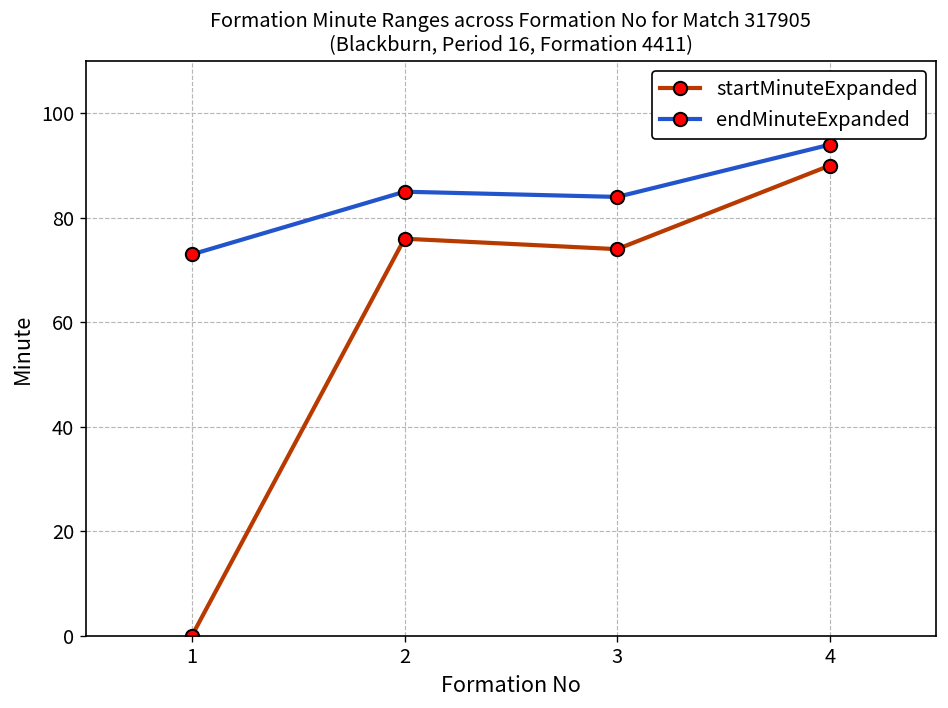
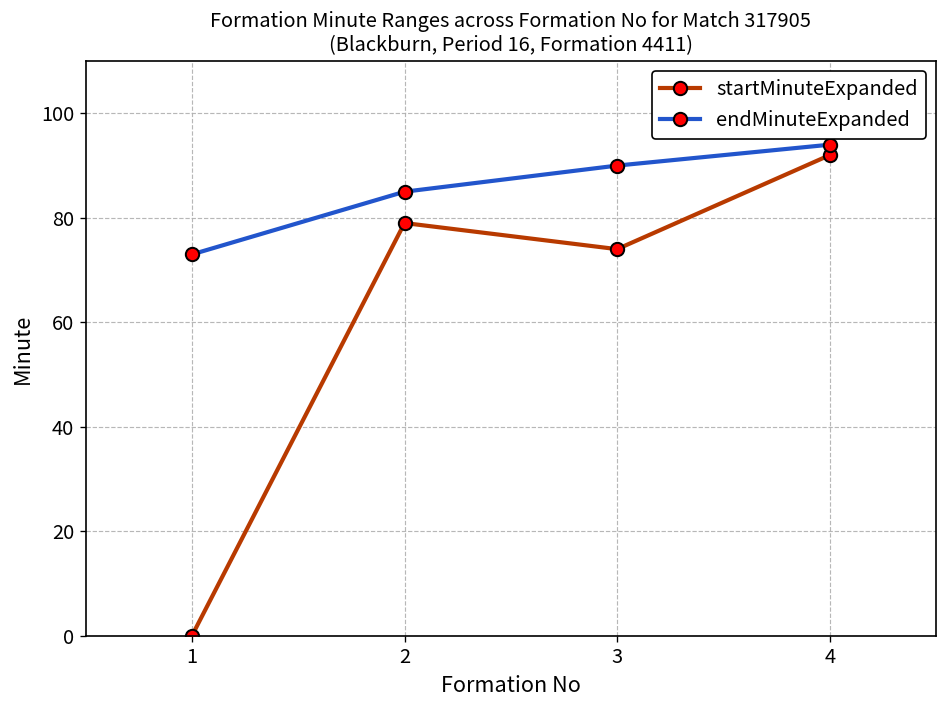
startMinuteExpanded, 2: 76 -> 79
endMinuteExpanded, 3: 84 -> 90
startMinuteExpanded, 4: 90 -> 92
